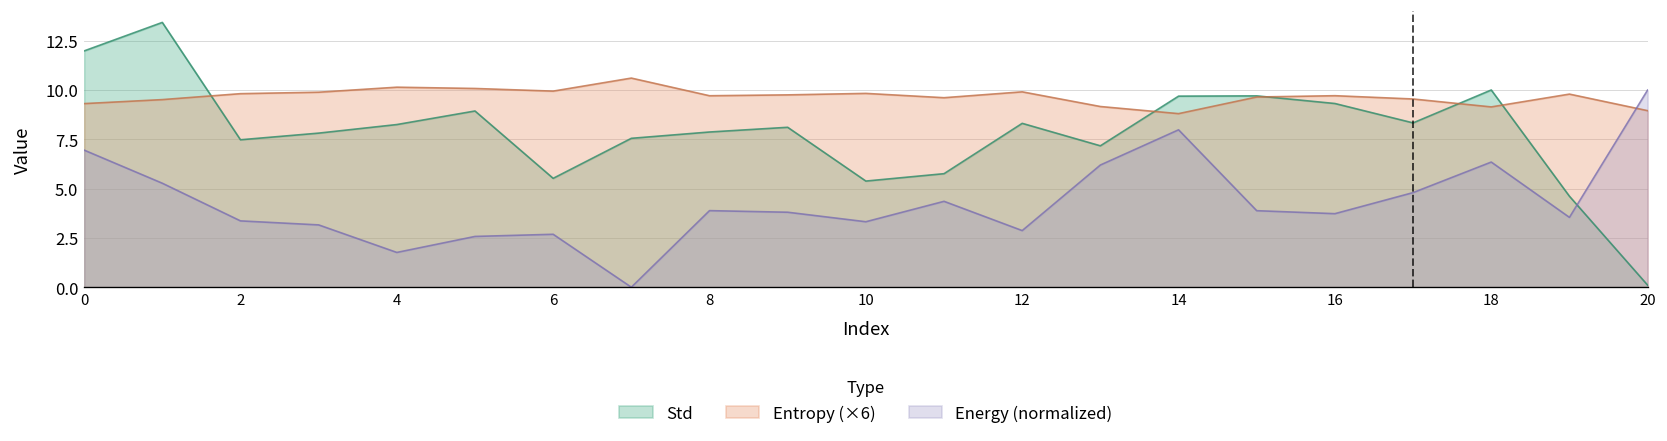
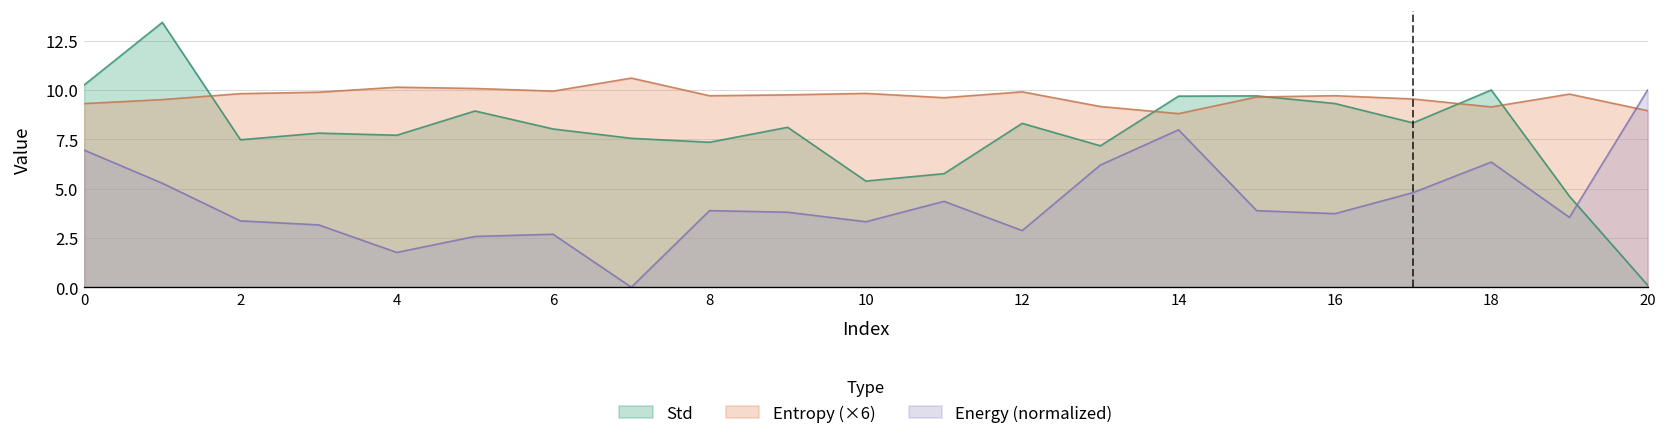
Std, 0: 12.0 -> 10.3
Std, 4: 8.3 -> 7.7
Std, 6: 5.5 -> 8.0
Std, 8: 7.9 -> 7.4
